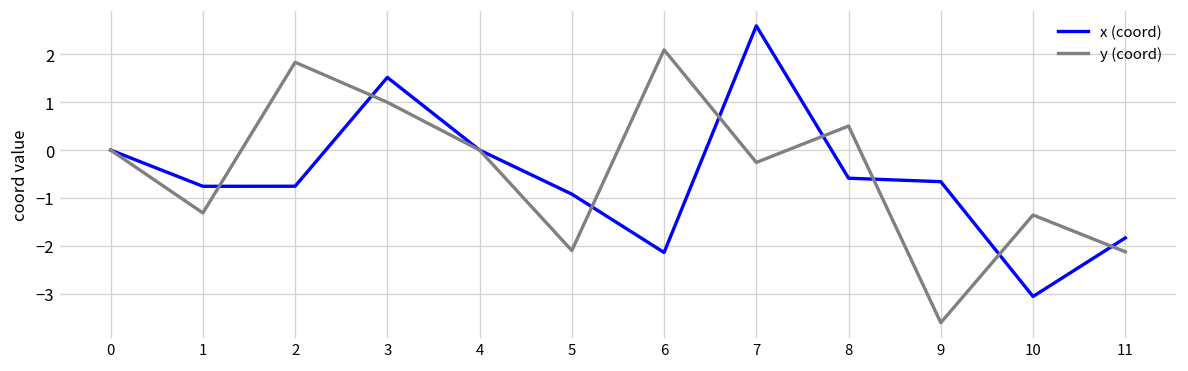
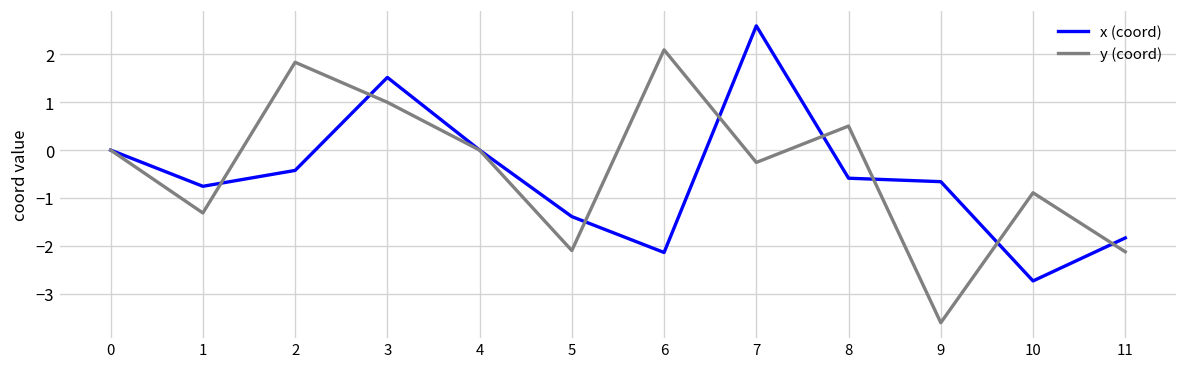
x (coord), 2: -0.8 -> -0.4
x (coord), 5: -0.9 -> -1.4
x (coord), 10: -3.1 -> -2.7
y (coord), 10: -1.4 -> -0.9
